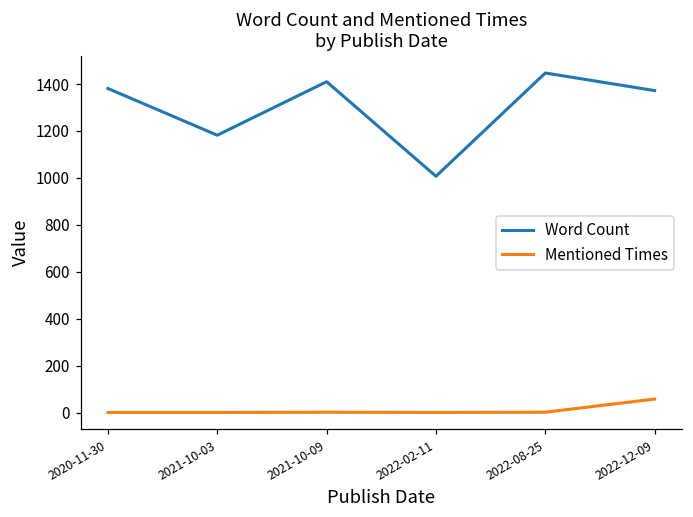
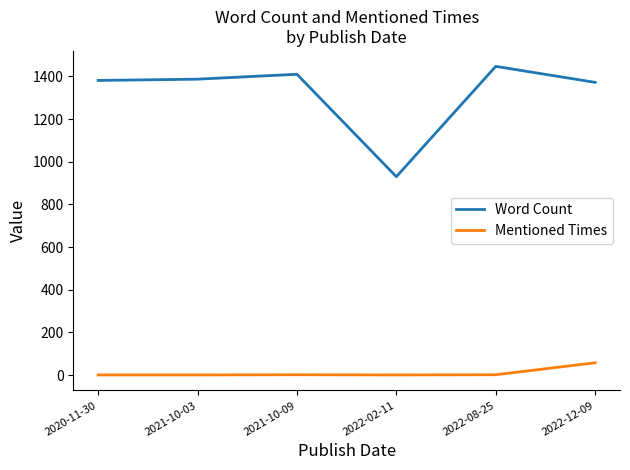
Word Count, 2021-10-03: 1180 -> 1390
Word Count, 2022-02-11: 1010 -> 930
